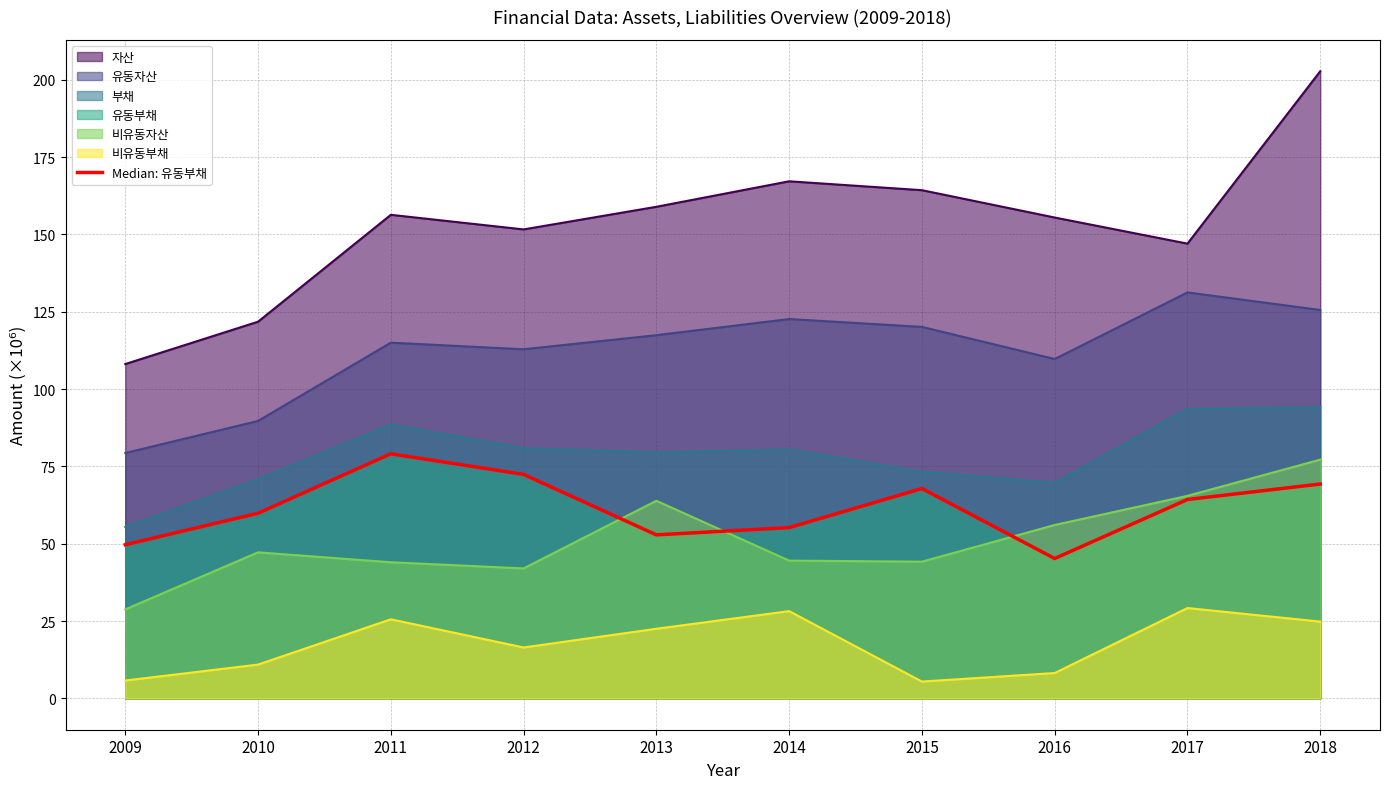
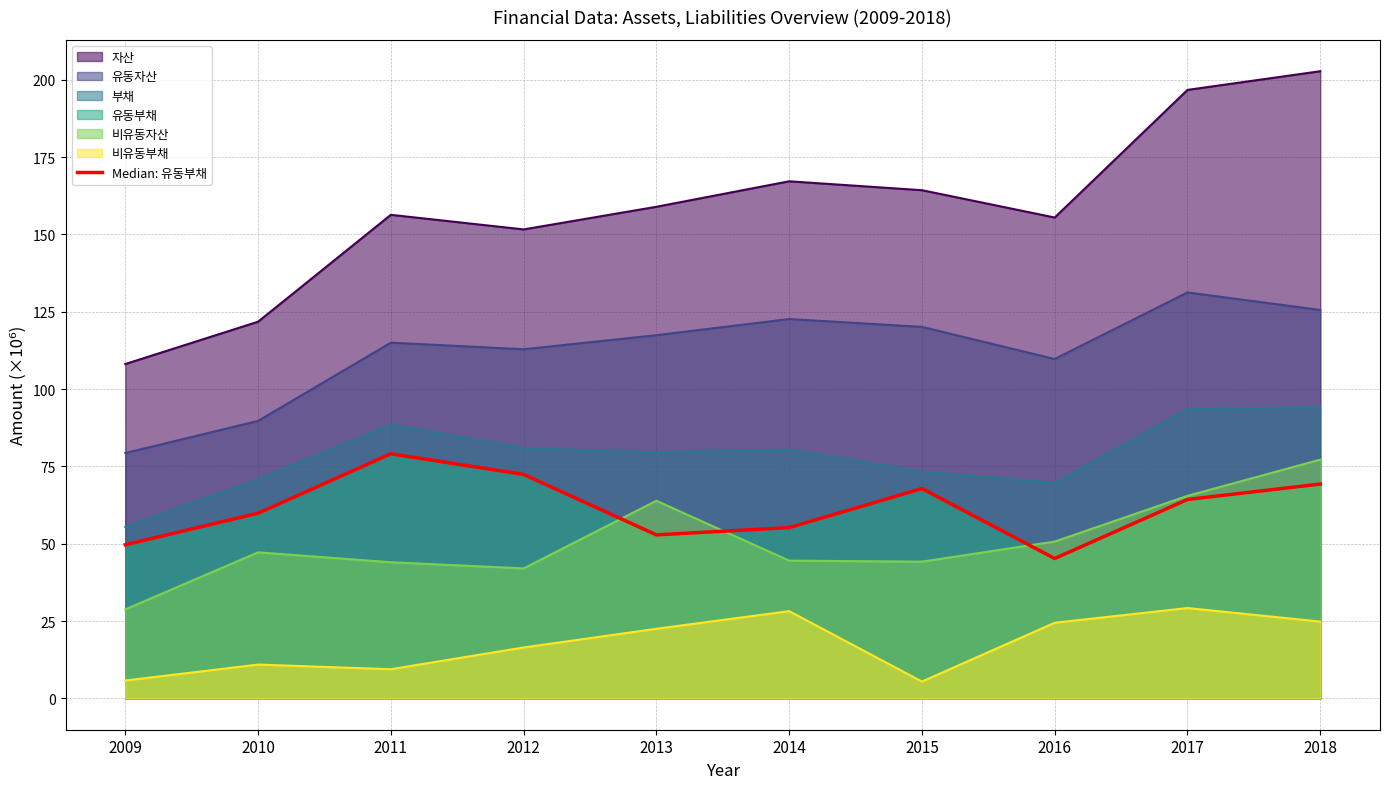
비유동부채, 2011: 26 -> 9
비유동자산, 2016: 56 -> 51
비유동부채, 2016: 8 -> 24
자산, 2017: 147 -> 197
